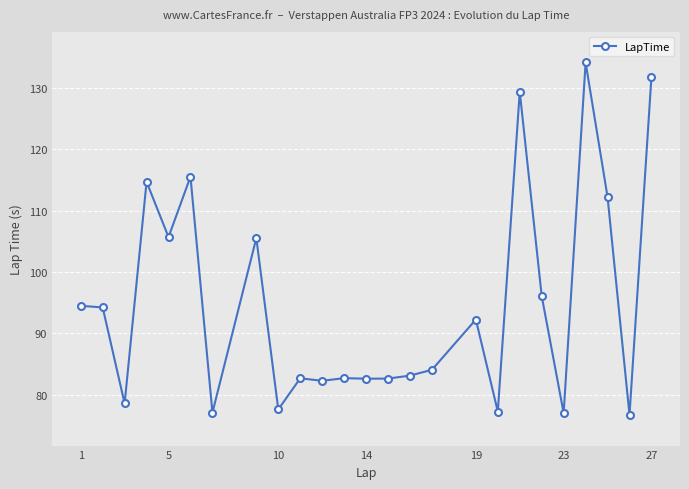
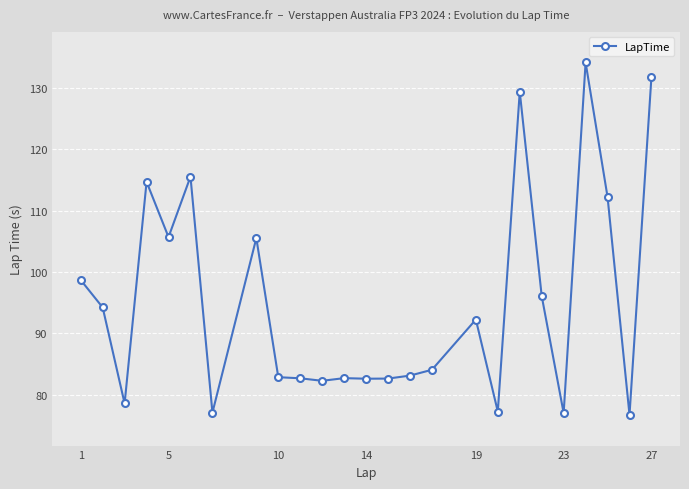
1: 94 -> 99
10: 78 -> 83
